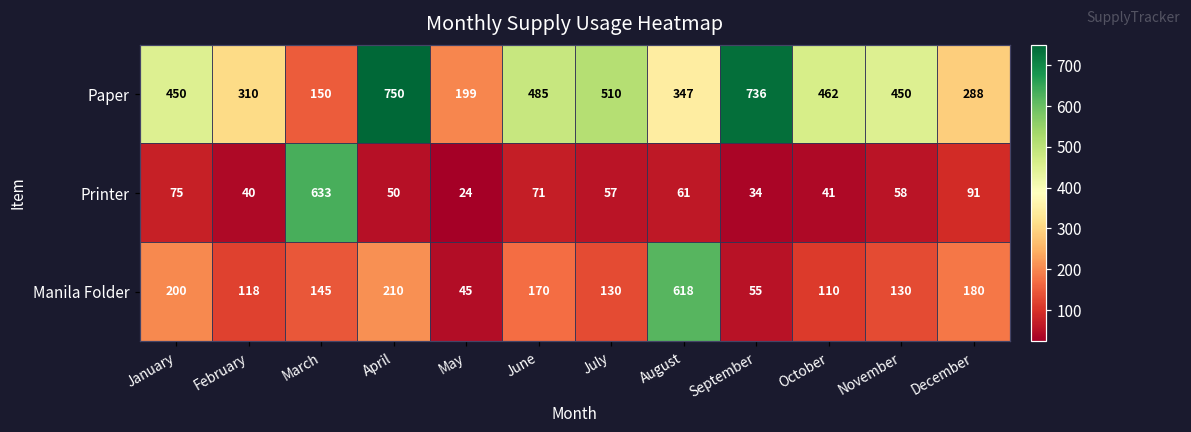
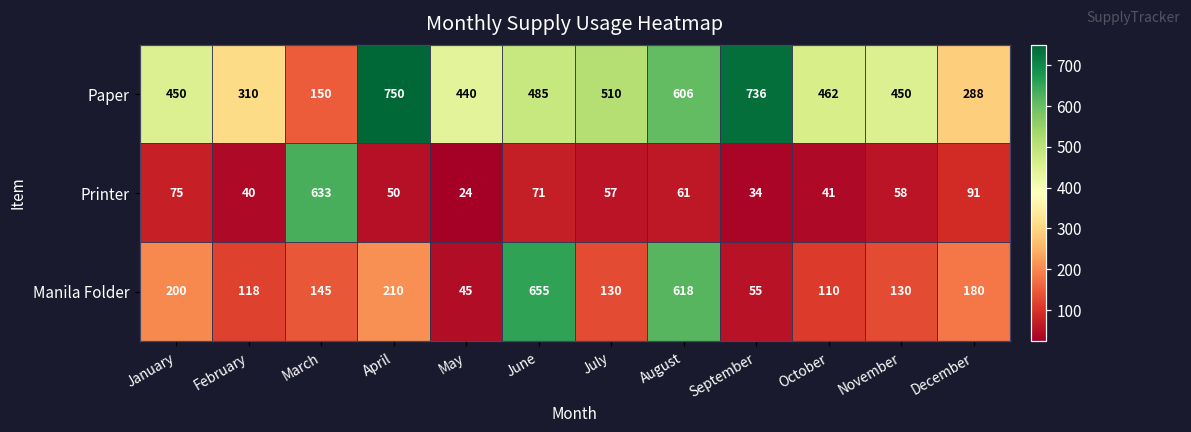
Paper, May: 199 -> 440
Paper, August: 347 -> 606
Manila Folder, June: 170 -> 655
